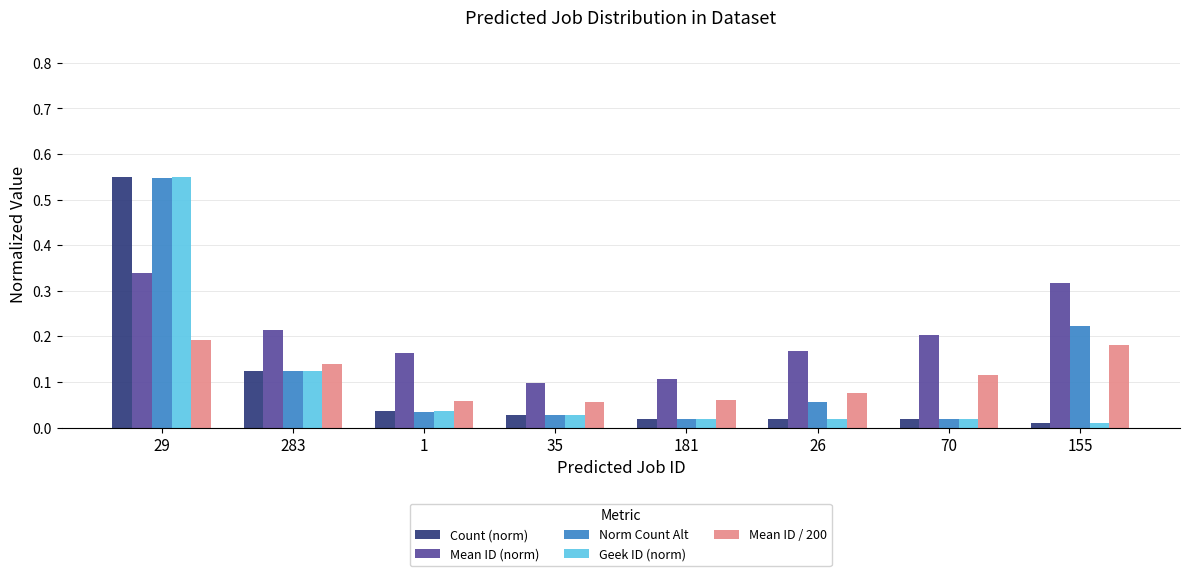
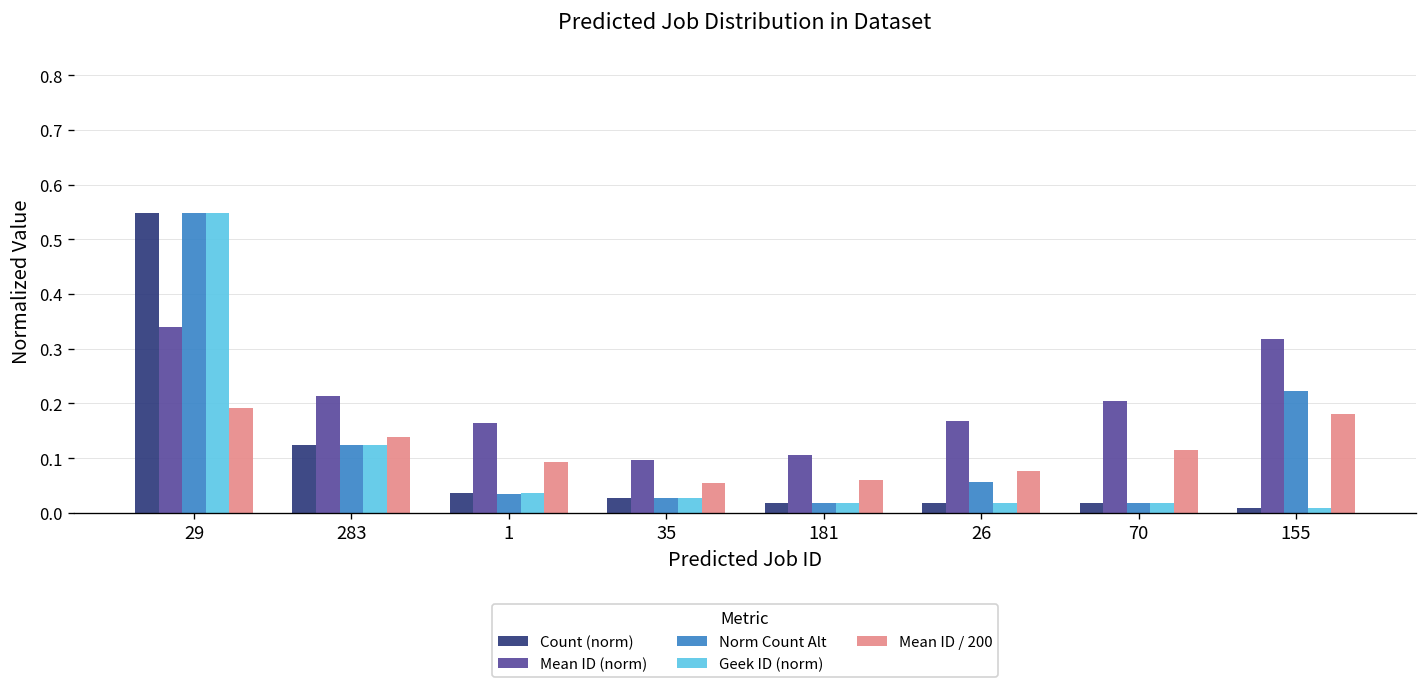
Mean ID / 200, 1: 0.06 -> 0.09
